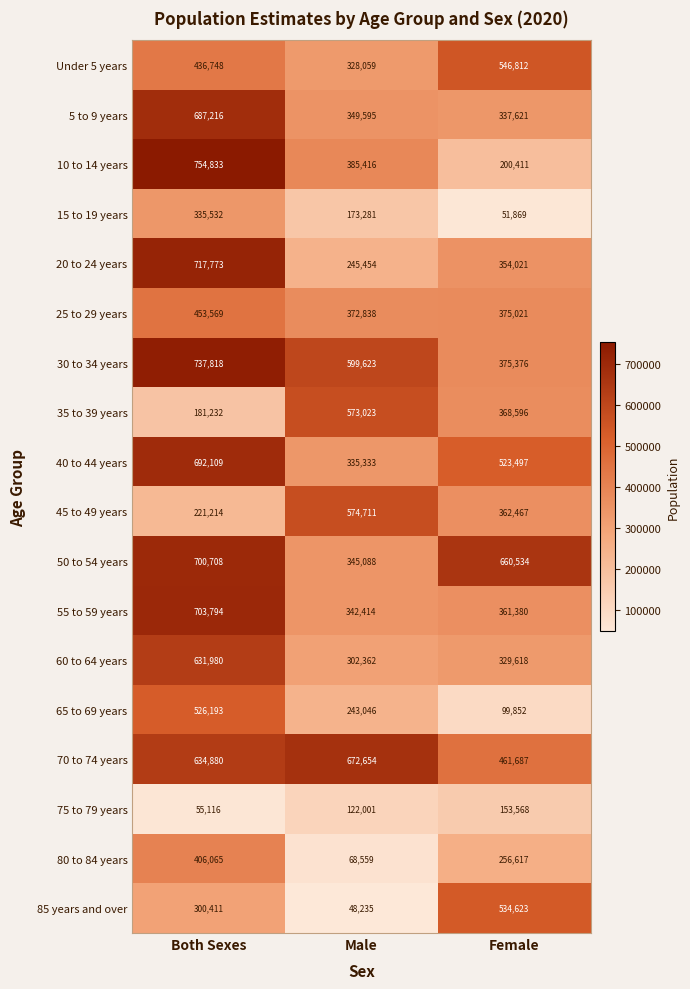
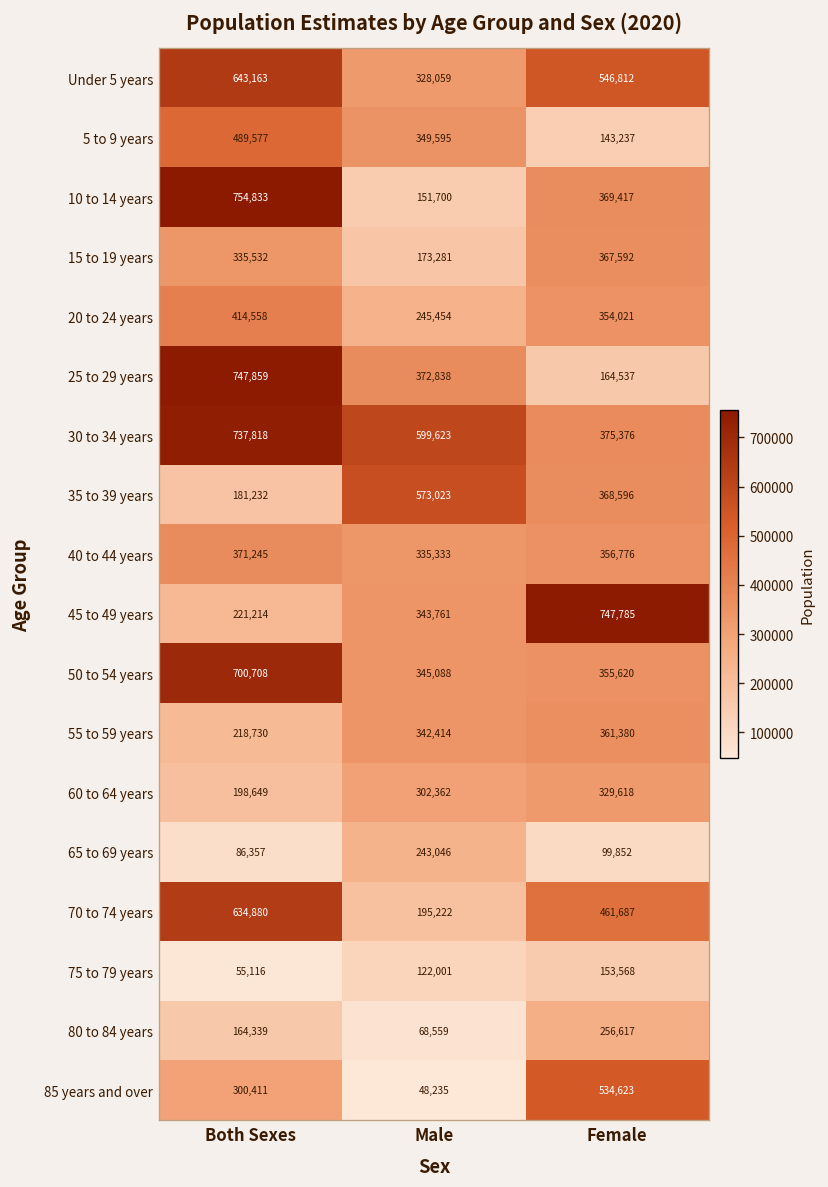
Under 5 years, Both Sexes: 436,748 -> 643,163
5 to 9 years, Both Sexes: 687,216 -> 489,577
5 to 9 years, Female: 337,621 -> 143,237
10 to 14 years, Male: 385,416 -> 151,700
10 to 14 years, Female: 200,411 -> 369,417
15 to 19 years, Female: 51,869 -> 367,592
20 to 24 years, Both Sexes: 717,773 -> 414,558
25 to 29 years, Both Sexes: 453,569 -> 747,859
25 to 29 years, Female: 375,021 -> 164,537
40 to 44 years, Both Sexes: 692,109 -> 371,245
40 to 44 years, Female: 523,497 -> 356,776
45 to 49 years, Male: 574,711 -> 343,761
45 to 49 years, Female: 362,467 -> 747,785
50 to 54 years, Female: 660,534 -> 355,620
55 to 59 years, Both Sexes: 703,794 -> 218,730
60 to 64 years, Both Sexes: 631,980 -> 198,649
65 to 69 years, Both Sexes: 526,193 -> 86,357
70 to 74 years, Male: 672,654 -> 195,222
80 to 84 years, Both Sexes: 406,065 -> 164,339
